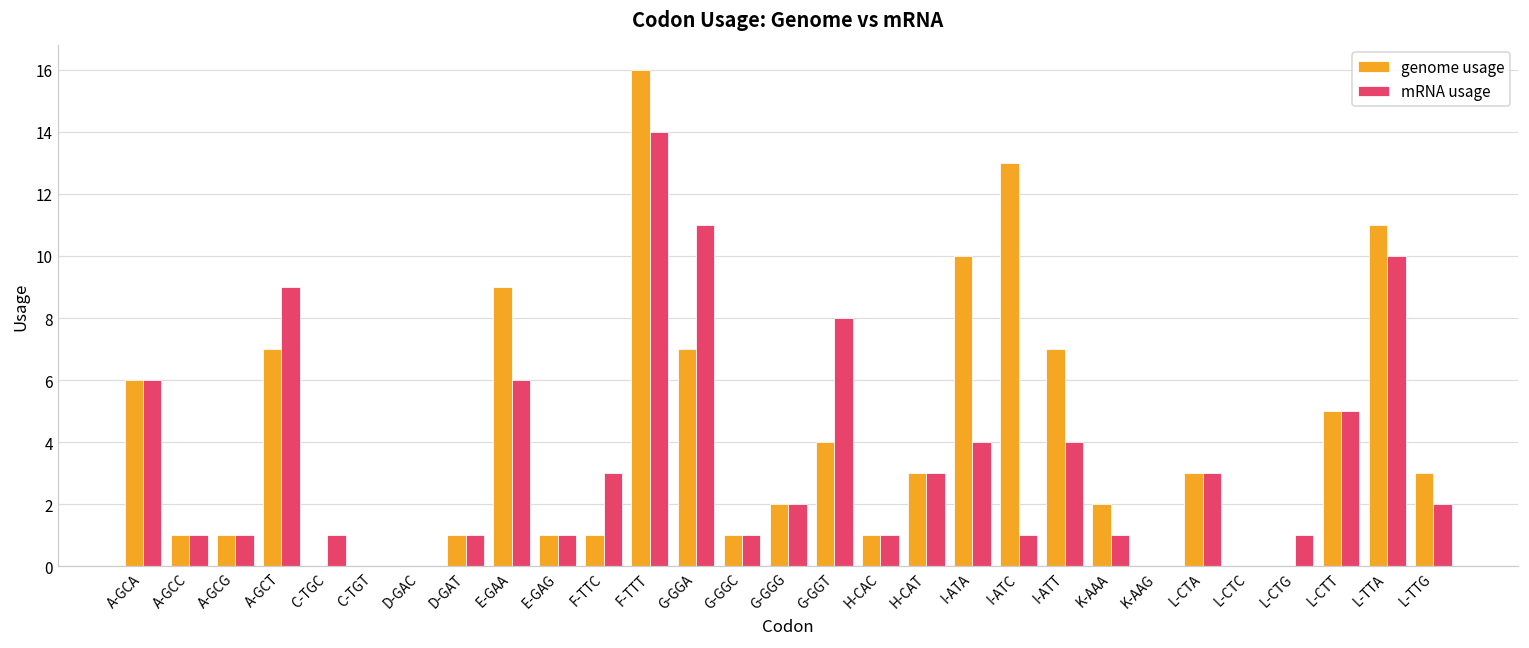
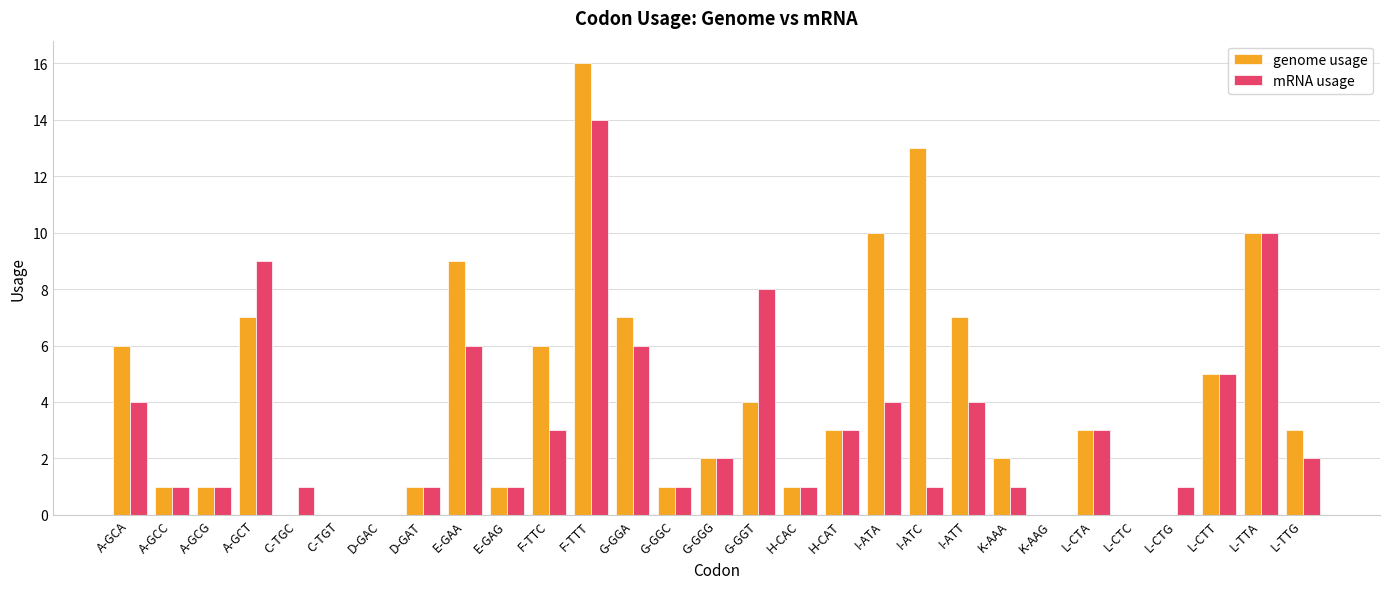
mRNA usage, A-GCA: 6 -> 4
genome usage, F-TTC: 1 -> 6
mRNA usage, G-GGA: 11 -> 6
genome usage, L-TTA: 11 -> 10
